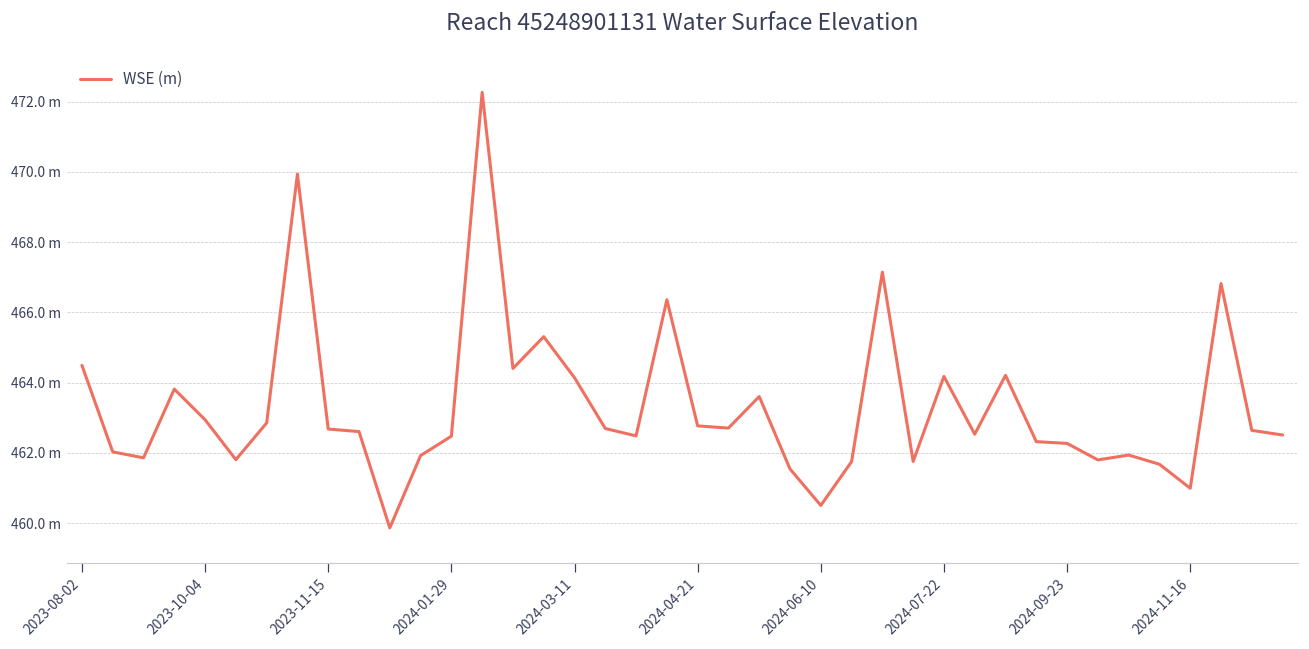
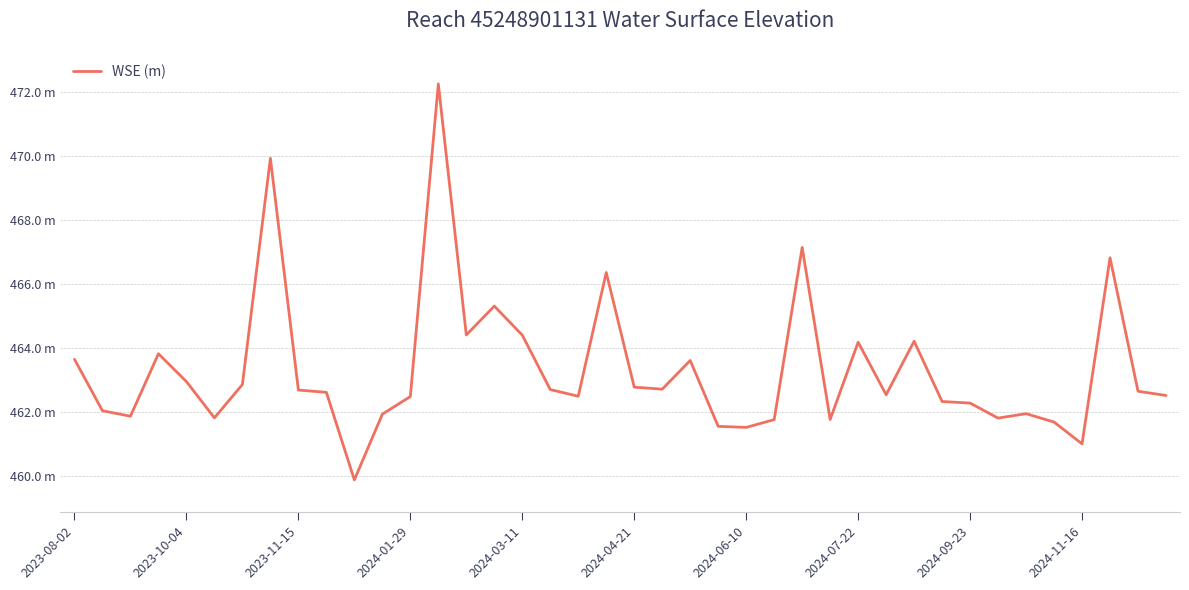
2023-08-02: 464.5 m -> 463.6 m
2024-03-11: 464.1 m -> 464.4 m
2024-06-10: 460.5 m -> 461.5 m
